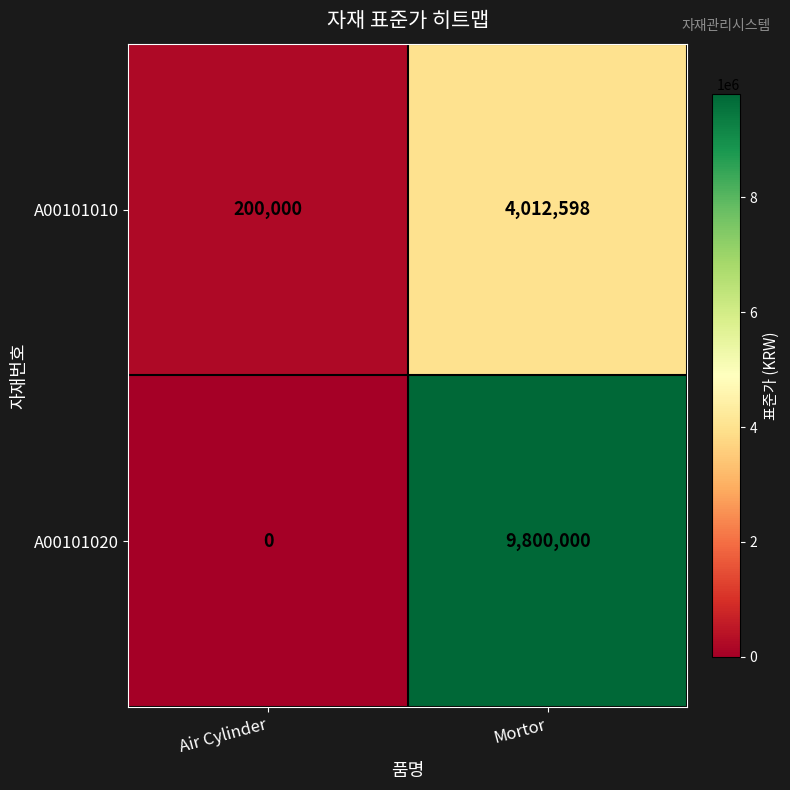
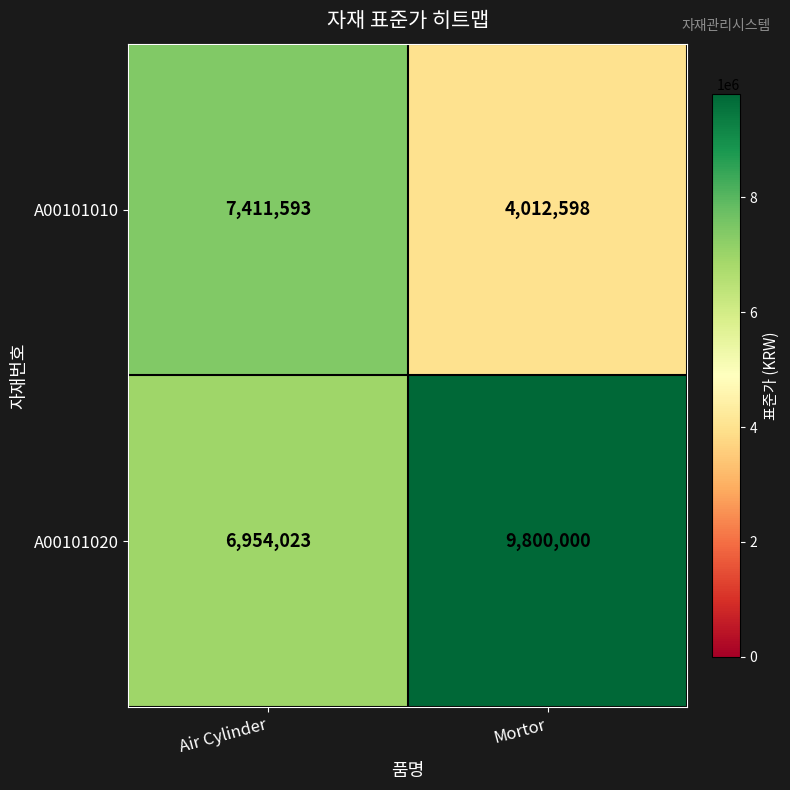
A00101010, Air Cylinder: 200,000 -> 7,411,593
A00101020, Air Cylinder: 0 -> 6,954,023
